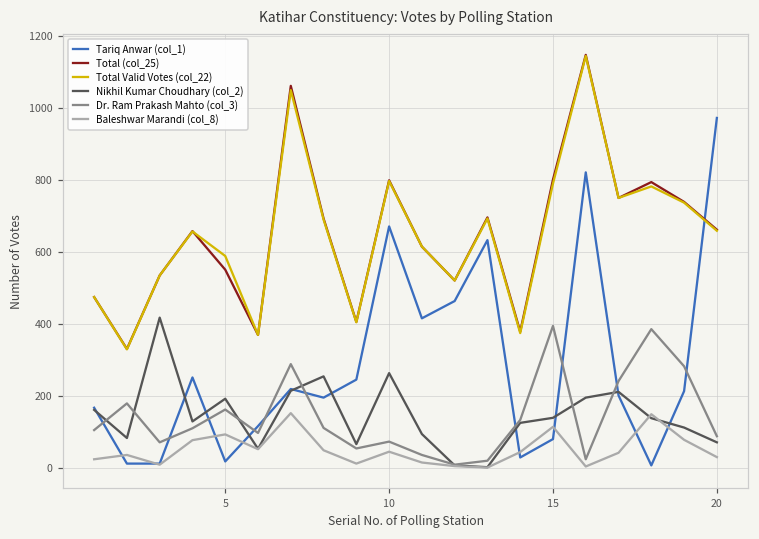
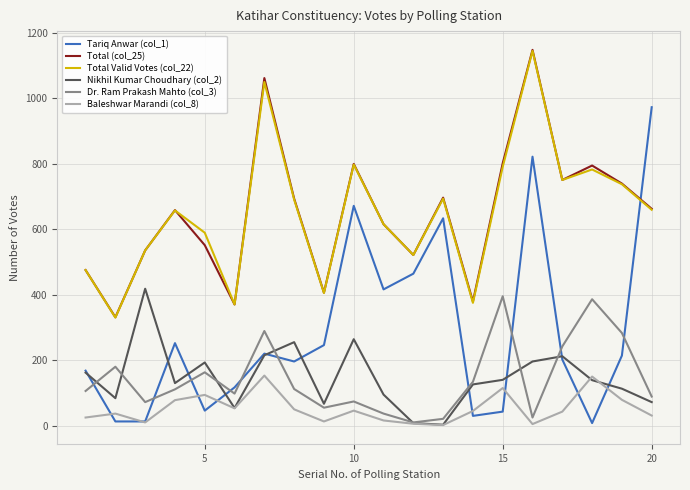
Tariq Anwar (col_1), 5: 20 -> 50
Tariq Anwar (col_1), 15: 80 -> 40
